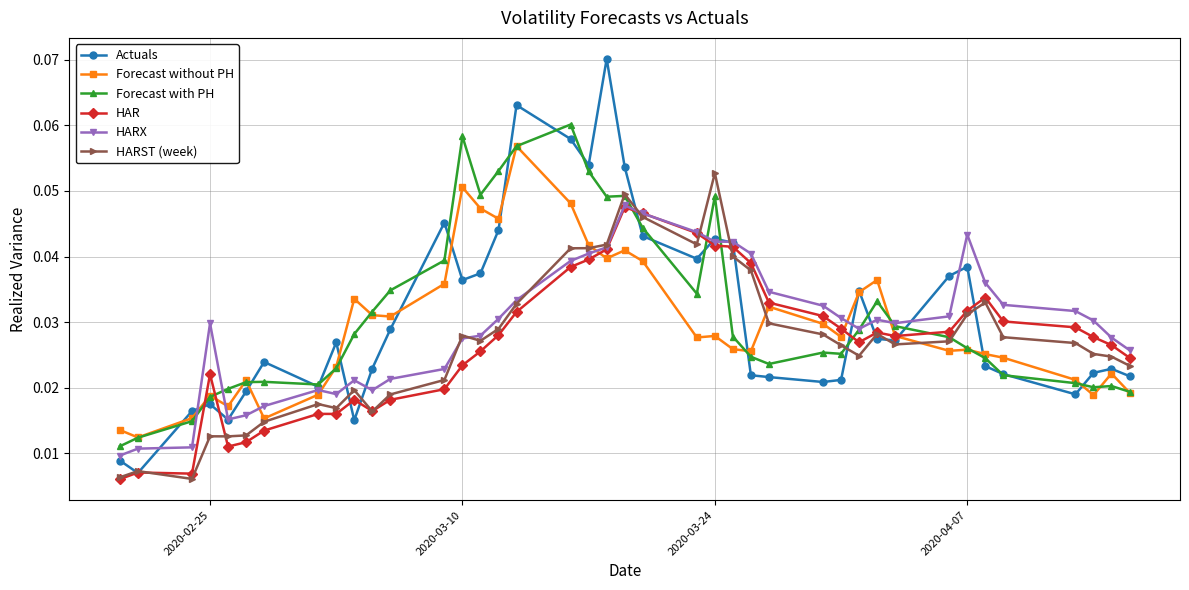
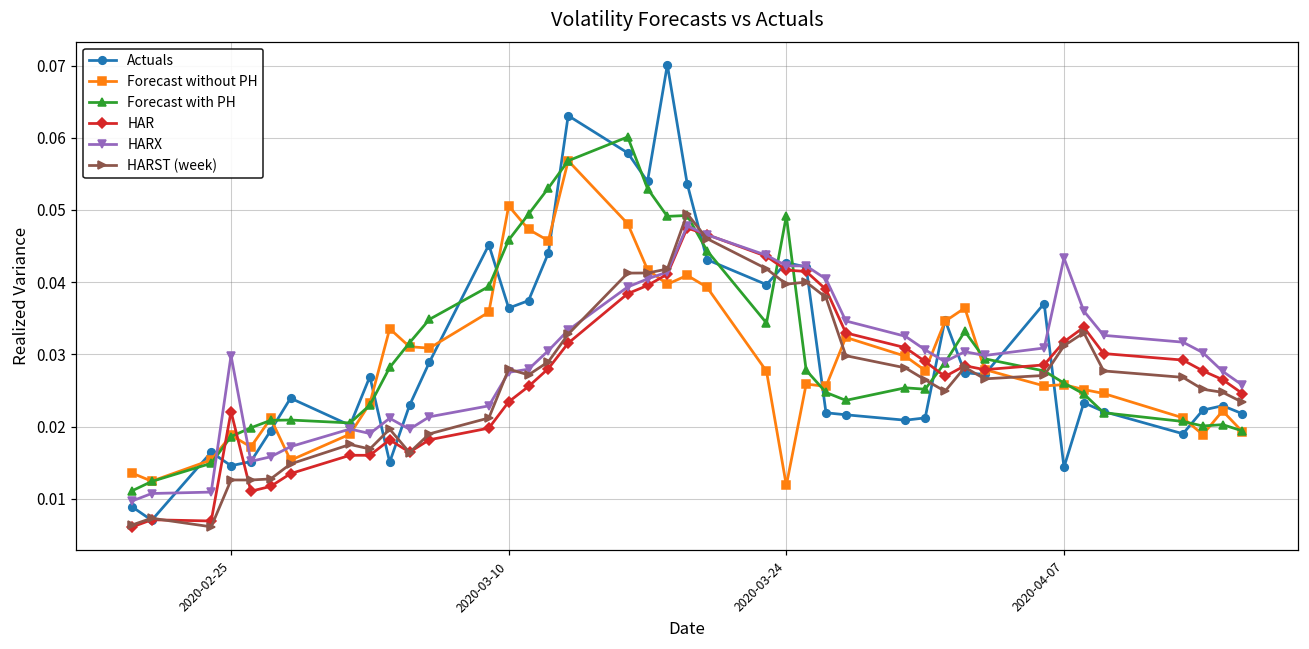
Actuals, 2020-02-25: 0.018 -> 0.015
Forecast with PH, 2020-03-10: 0.058 -> 0.046
Forecast without PH, 2020-03-24: 0.028 -> 0.012
HARST (week), 2020-03-24: 0.053 -> 0.040
Actuals, 2020-04-07: 0.038 -> 0.014
